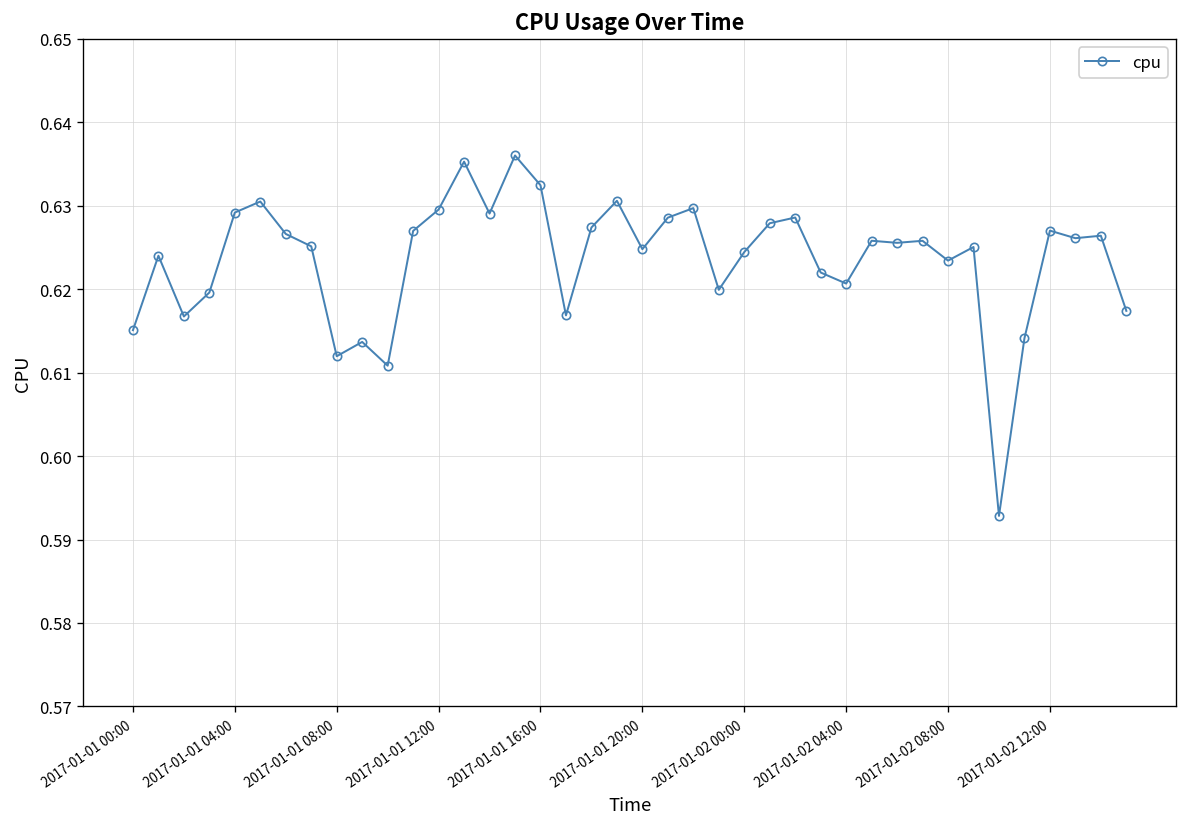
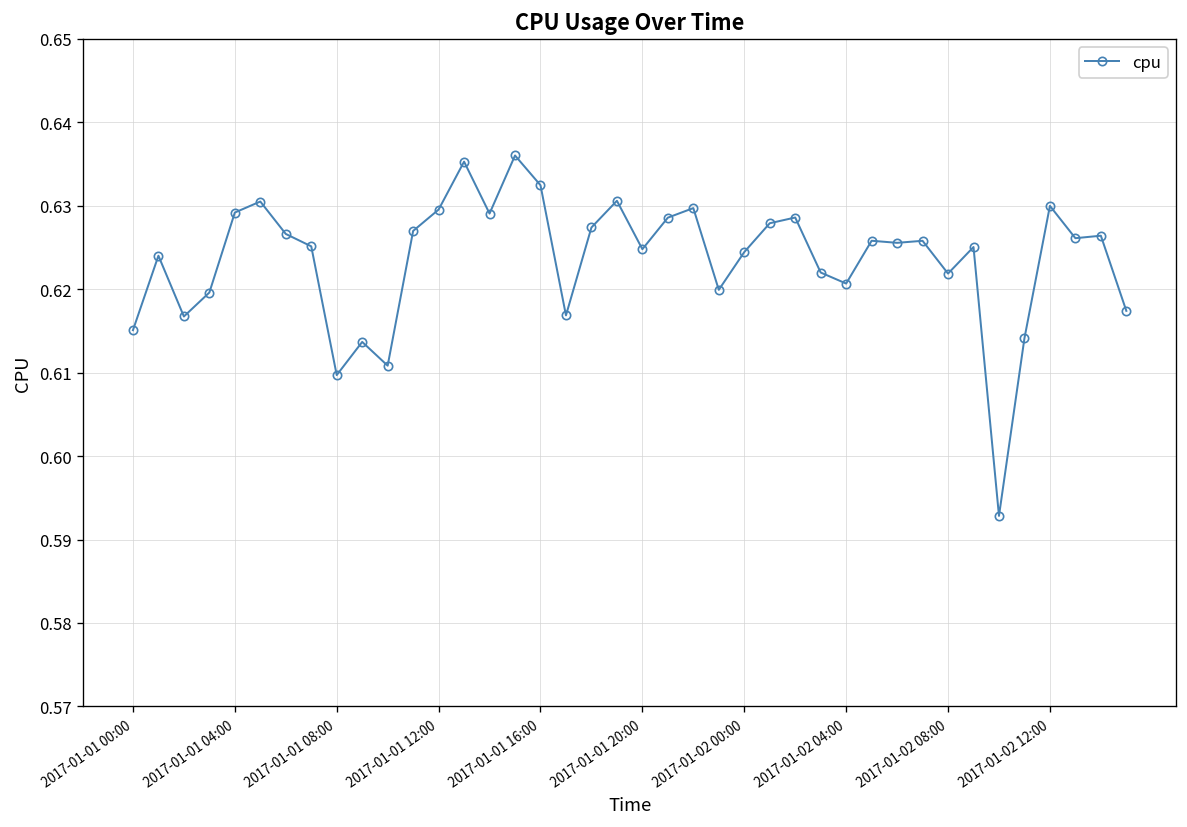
2017-01-01 08:00: 0.612 -> 0.610
2017-01-02 08:00: 0.623 -> 0.622
2017-01-02 12:00: 0.627 -> 0.630
